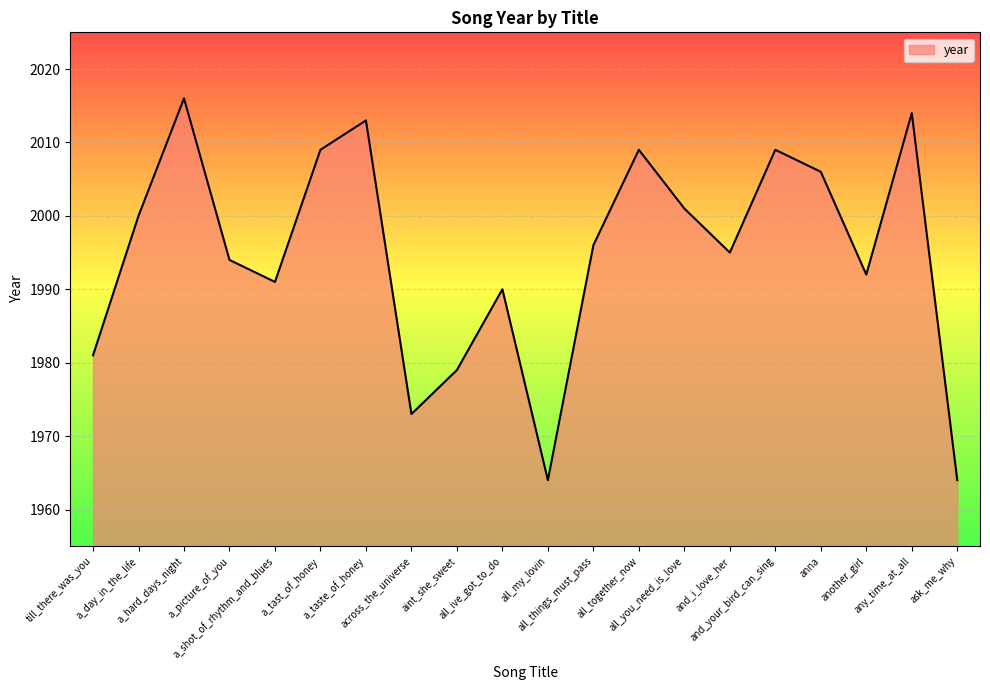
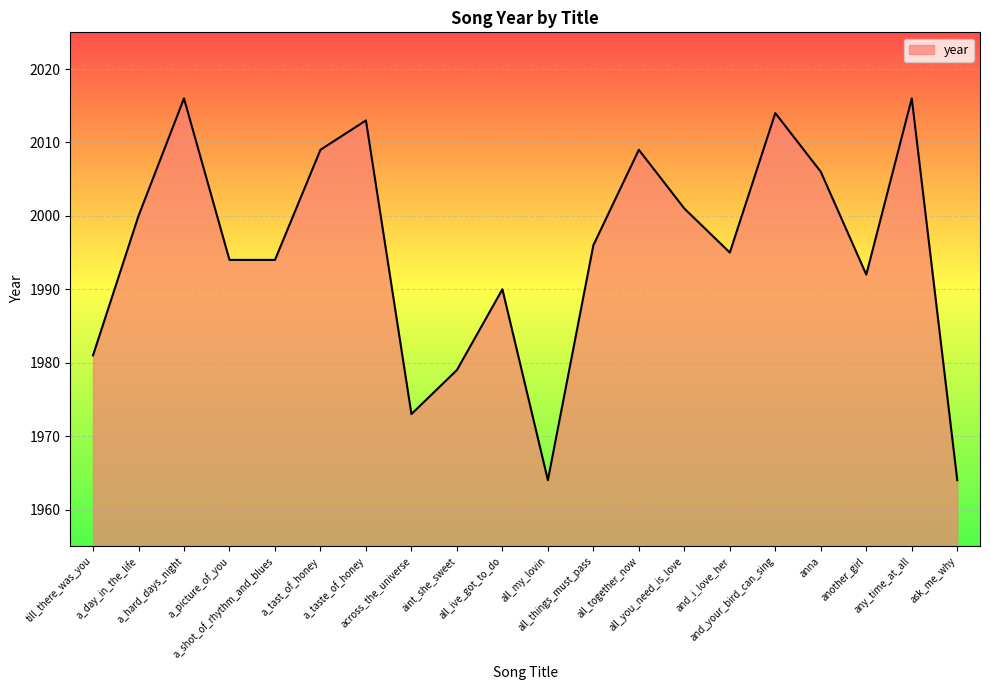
a_shot_of_rhythm_and_blues: 1991 -> 1994
and_your_bird_can_sing: 2009 -> 2014
any_time_at_all: 2014 -> 2016
